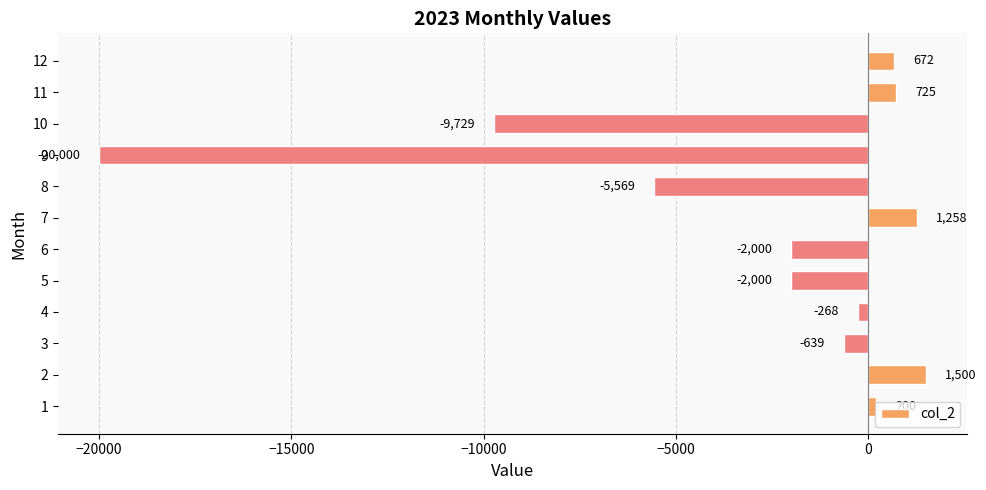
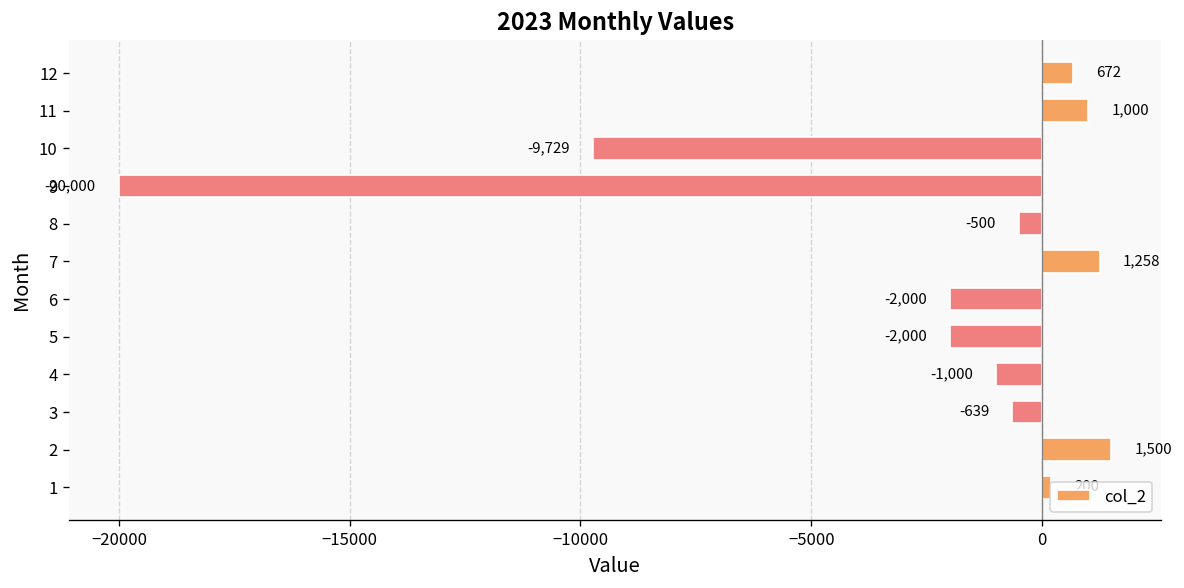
11: 725 -> 1,000
8: -5,569 -> -500
4: -268 -> -1,000
